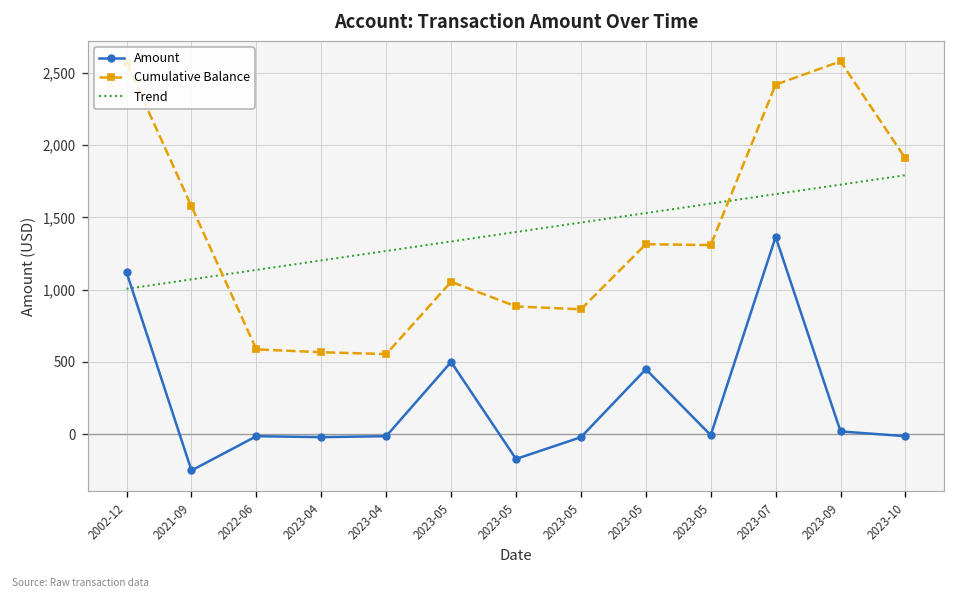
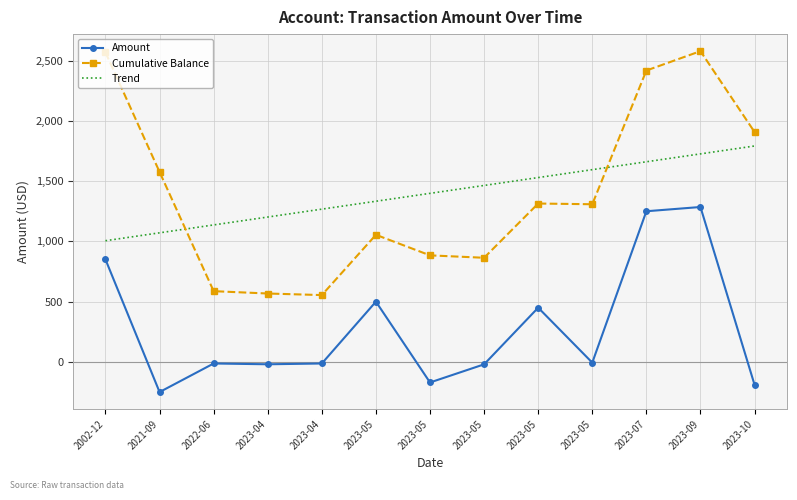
Amount, 2002-12: 1,120 -> 850
Amount, 2023-07: 1,360 -> 1,250
Amount, 2023-09: 20 -> 1,290
Amount, 2023-10: -10 -> -190
